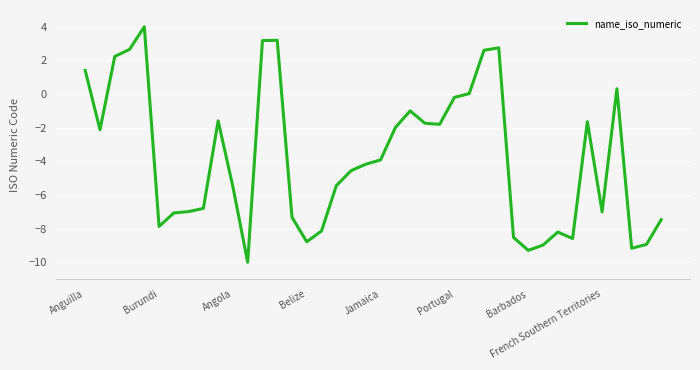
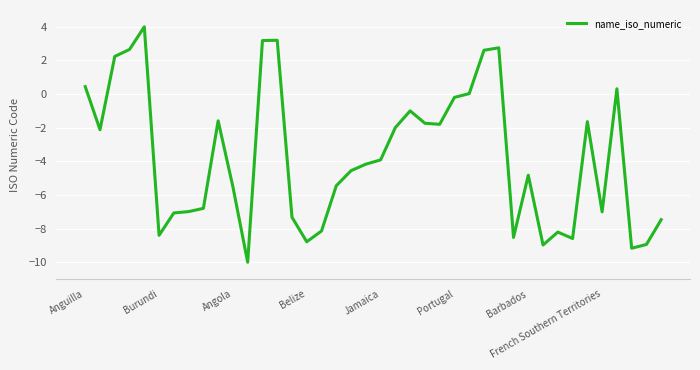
Anguilla: 1.4 -> 0.4
Burundi: -7.9 -> -8.4
Barbados: -9.3 -> -4.8
